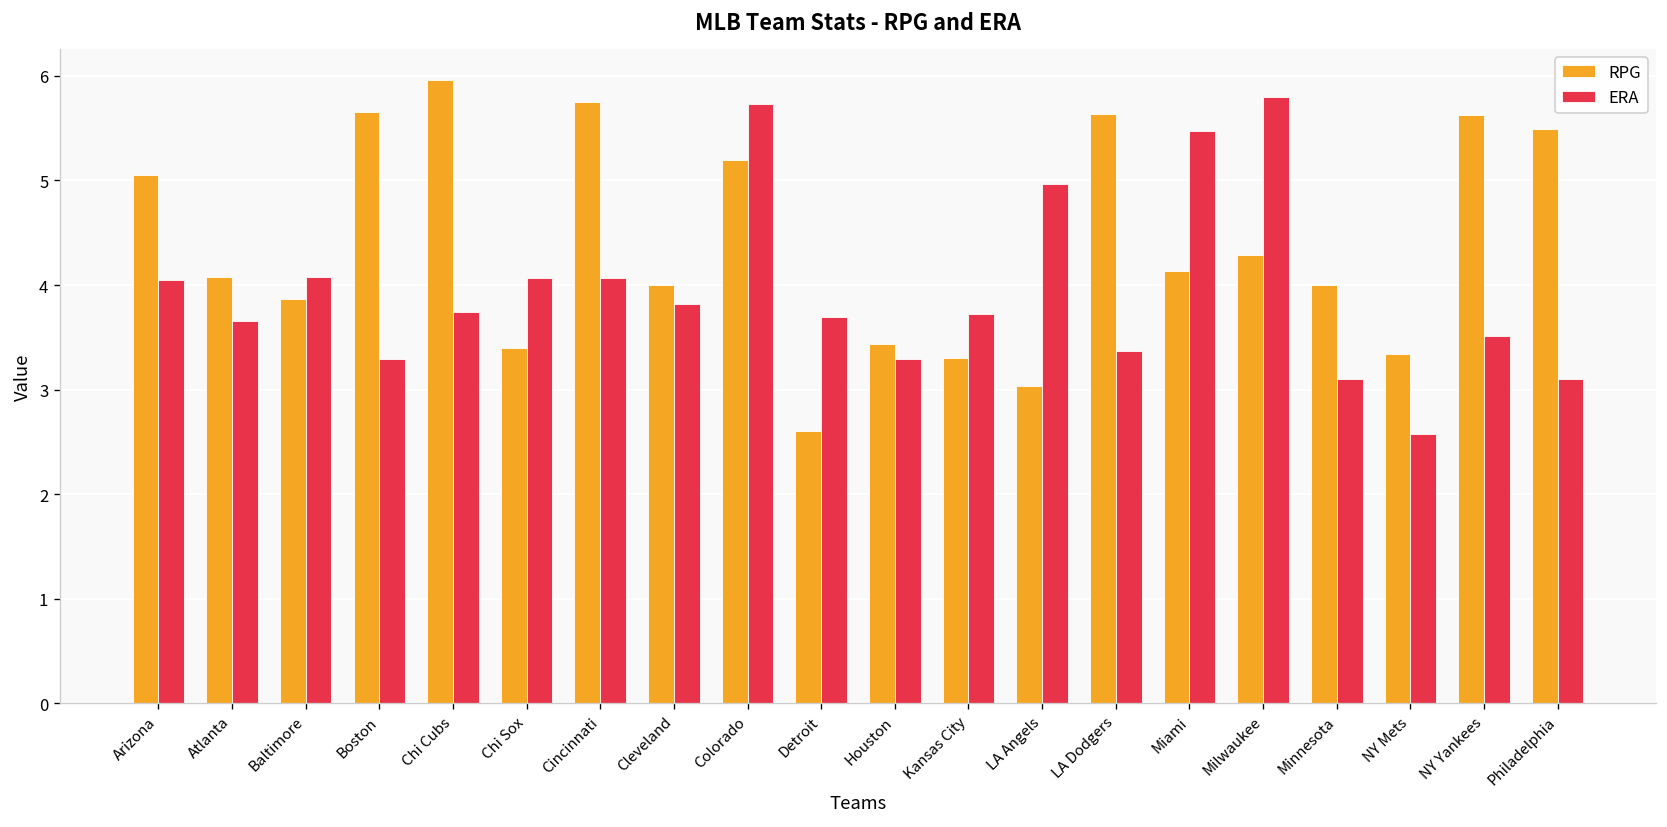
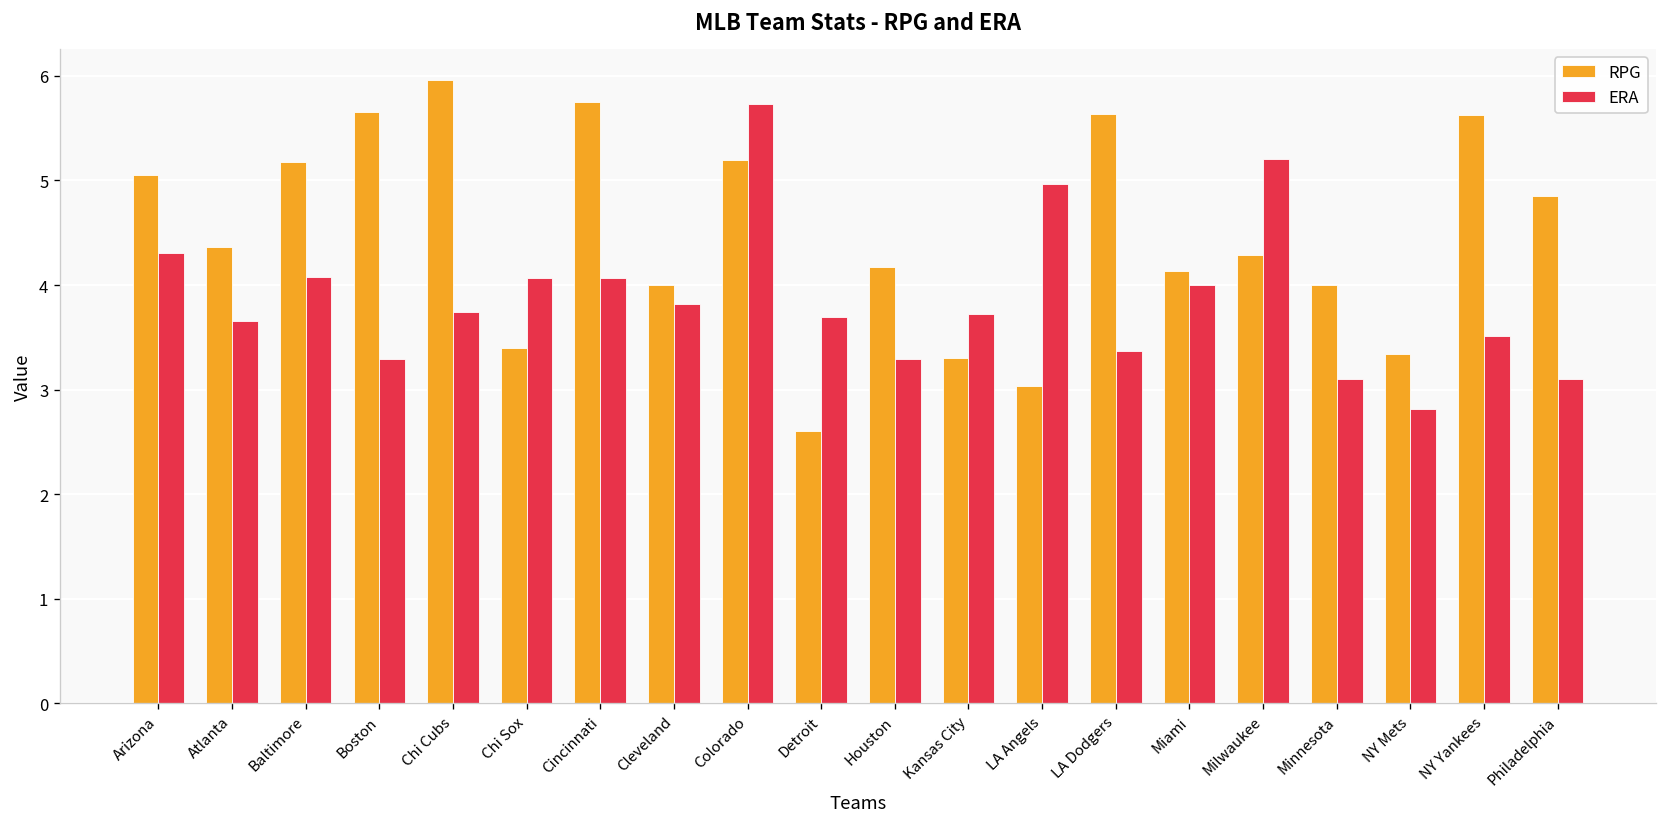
ERA, Arizona: 4.1 -> 4.3
RPG, Atlanta: 4.1 -> 4.4
RPG, Baltimore: 3.9 -> 5.2
RPG, Houston: 3.4 -> 4.2
ERA, Miami: 5.5 -> 4.0
ERA, Milwaukee: 5.8 -> 5.2
ERA, NY Mets: 2.6 -> 2.8
RPG, Philadelphia: 5.5 -> 4.9
